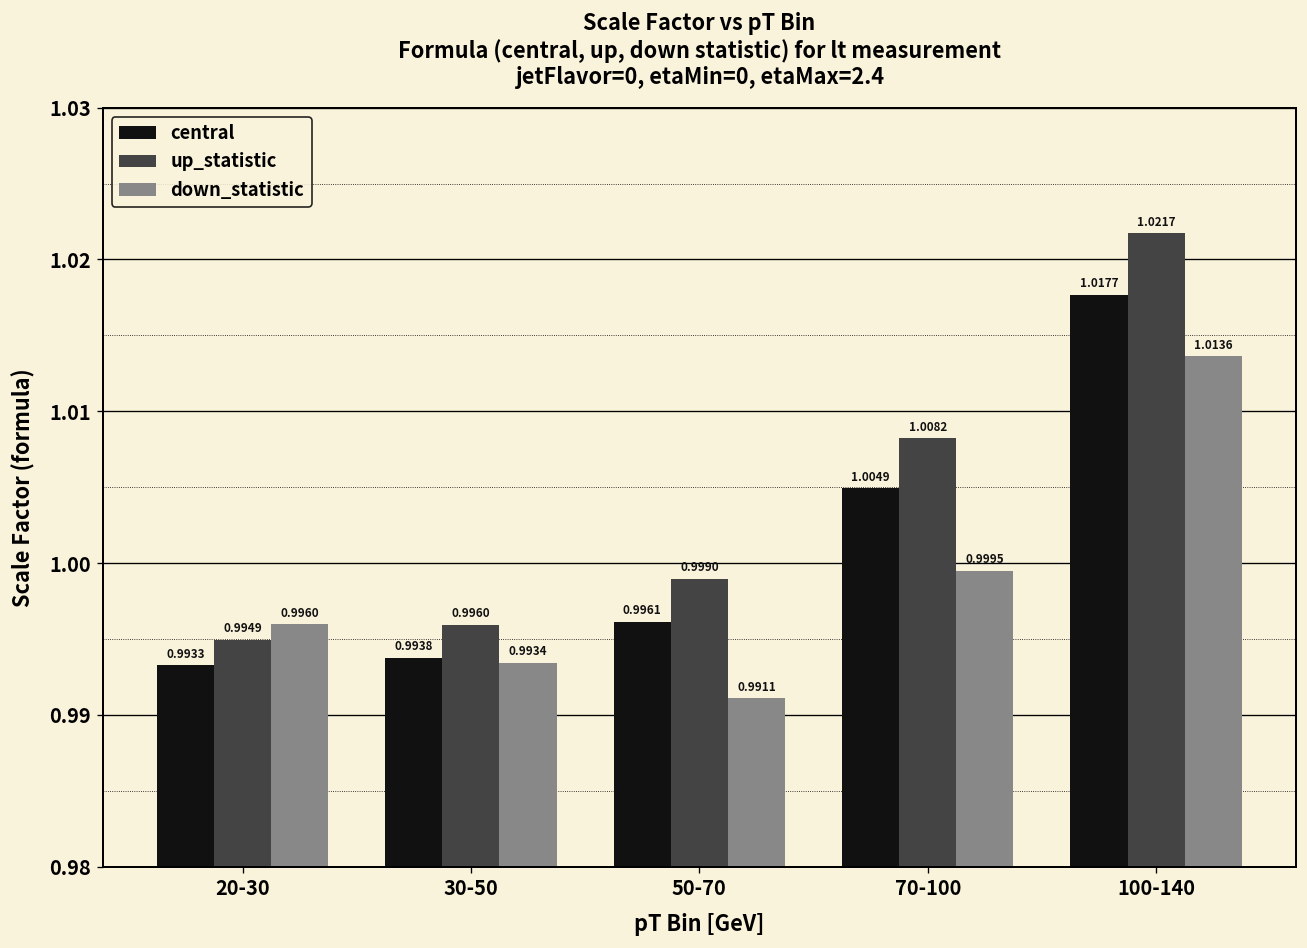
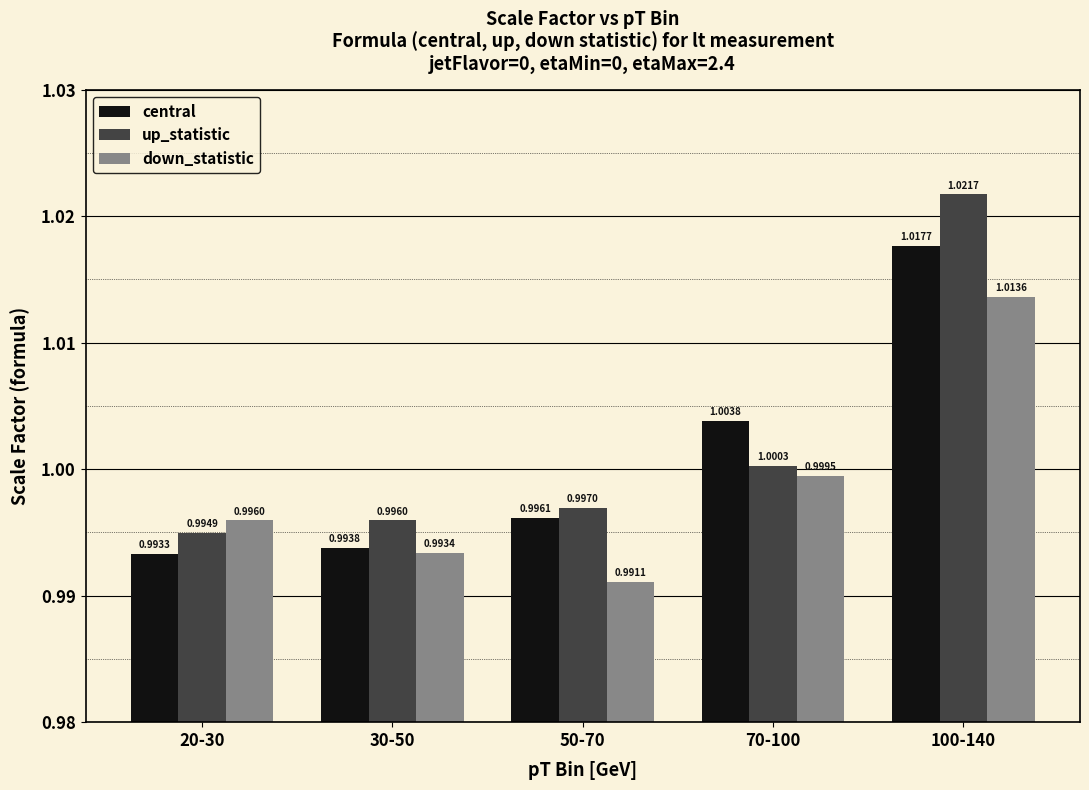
up_statistic, 50-70: 0.9990 -> 0.9970
central, 70-100: 1.0049 -> 1.0038
up_statistic, 70-100: 1.0082 -> 1.0003
